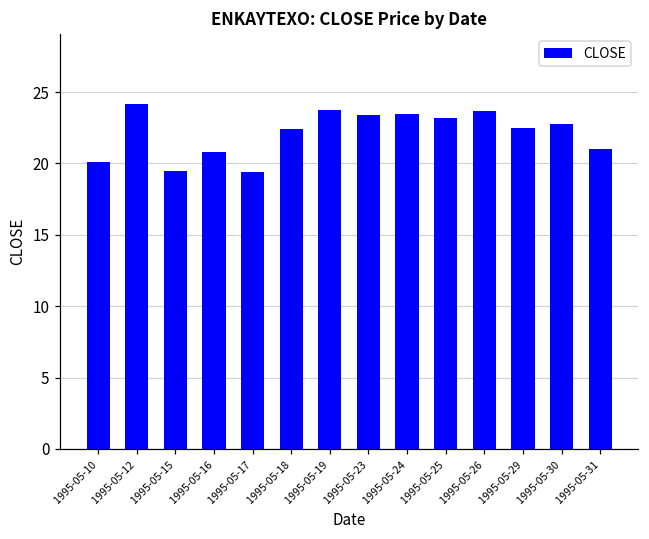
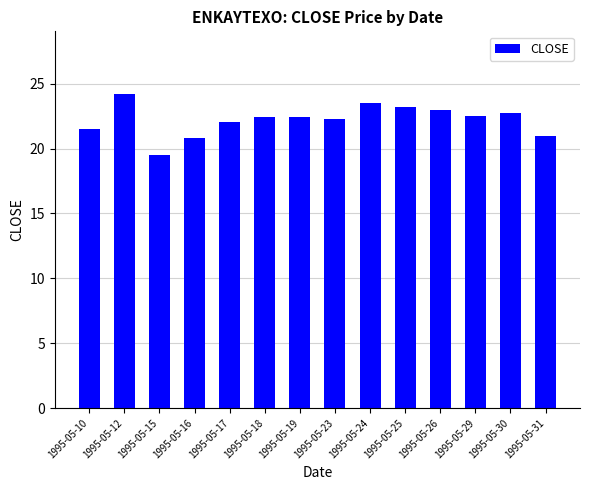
1995-05-10: 20.1 -> 21.5
1995-05-17: 19.4 -> 22.1
1995-05-19: 23.8 -> 22.4
1995-05-23: 23.4 -> 22.3
1995-05-26: 23.7 -> 23.0
